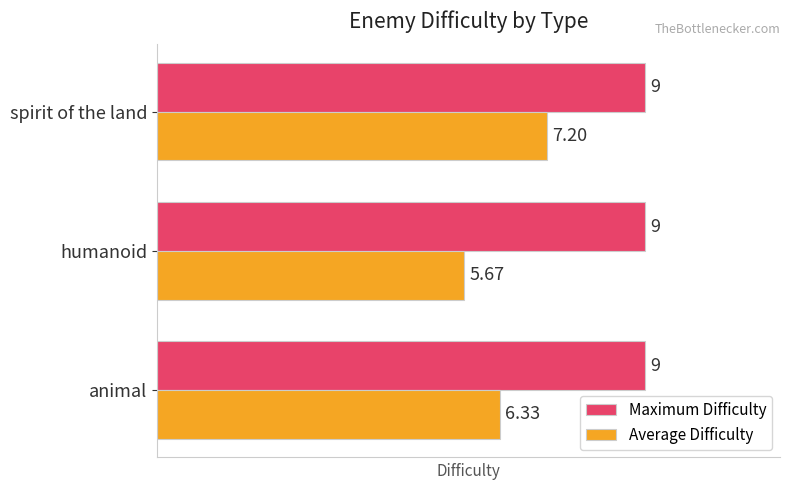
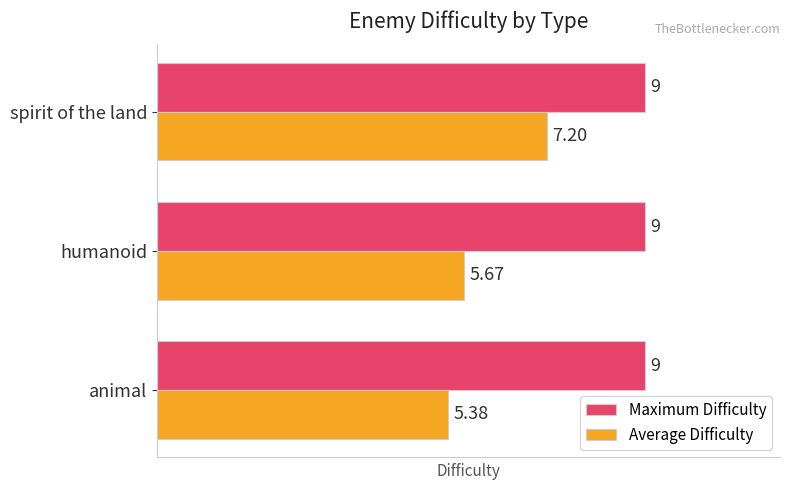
Average Difficulty, animal: 6.33 -> 5.38
